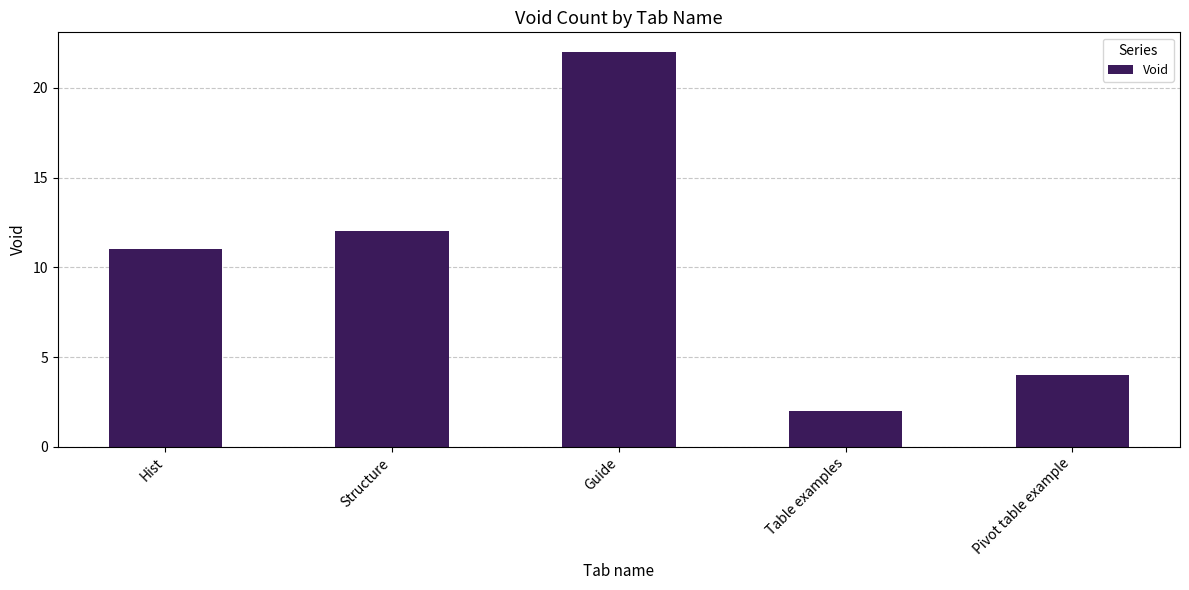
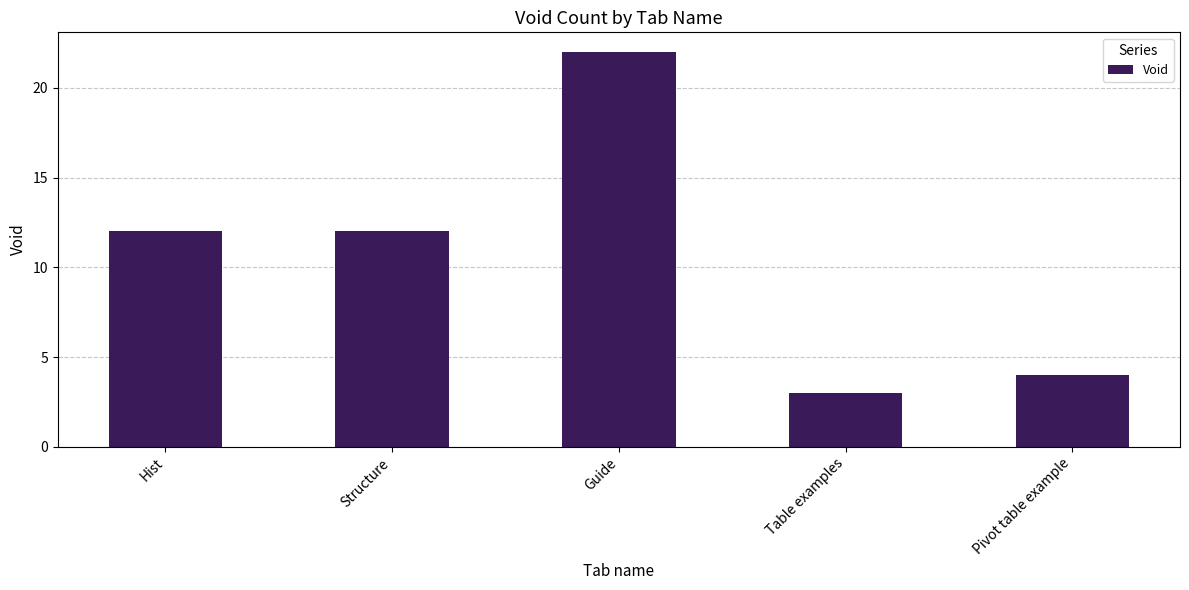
Hist: 11 -> 12
Table examples: 2 -> 3
